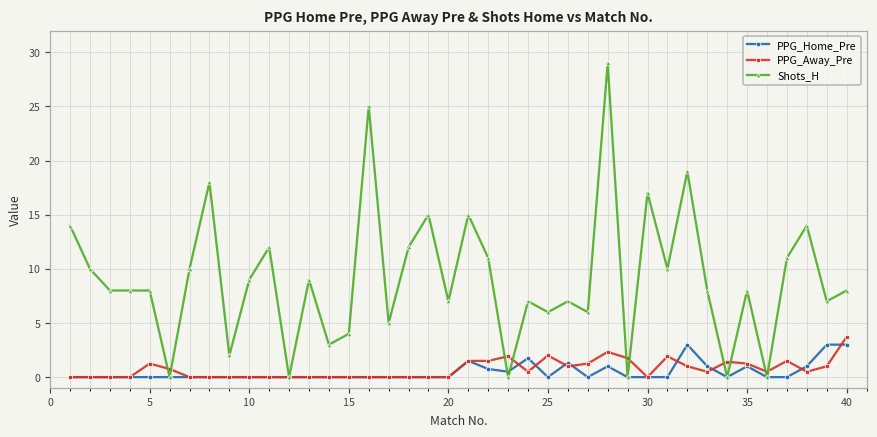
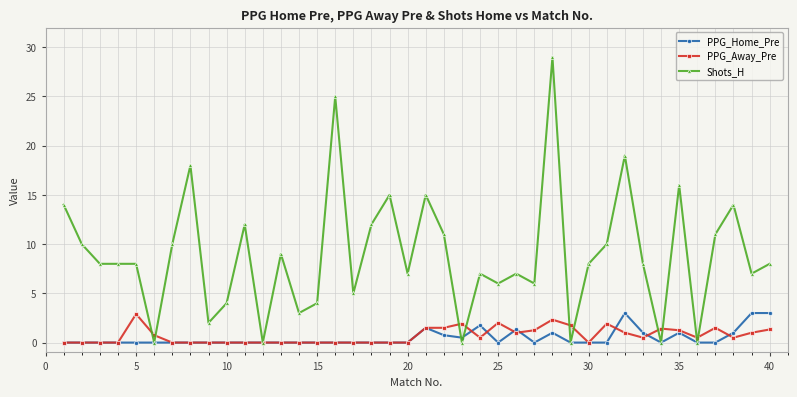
PPG_Away_Pre, 5: 1 -> 3
Shots_H, 10: 9 -> 4
Shots_H, 30: 17 -> 8
Shots_H, 35: 8 -> 16
PPG_Away_Pre, 40: 4 -> 1
